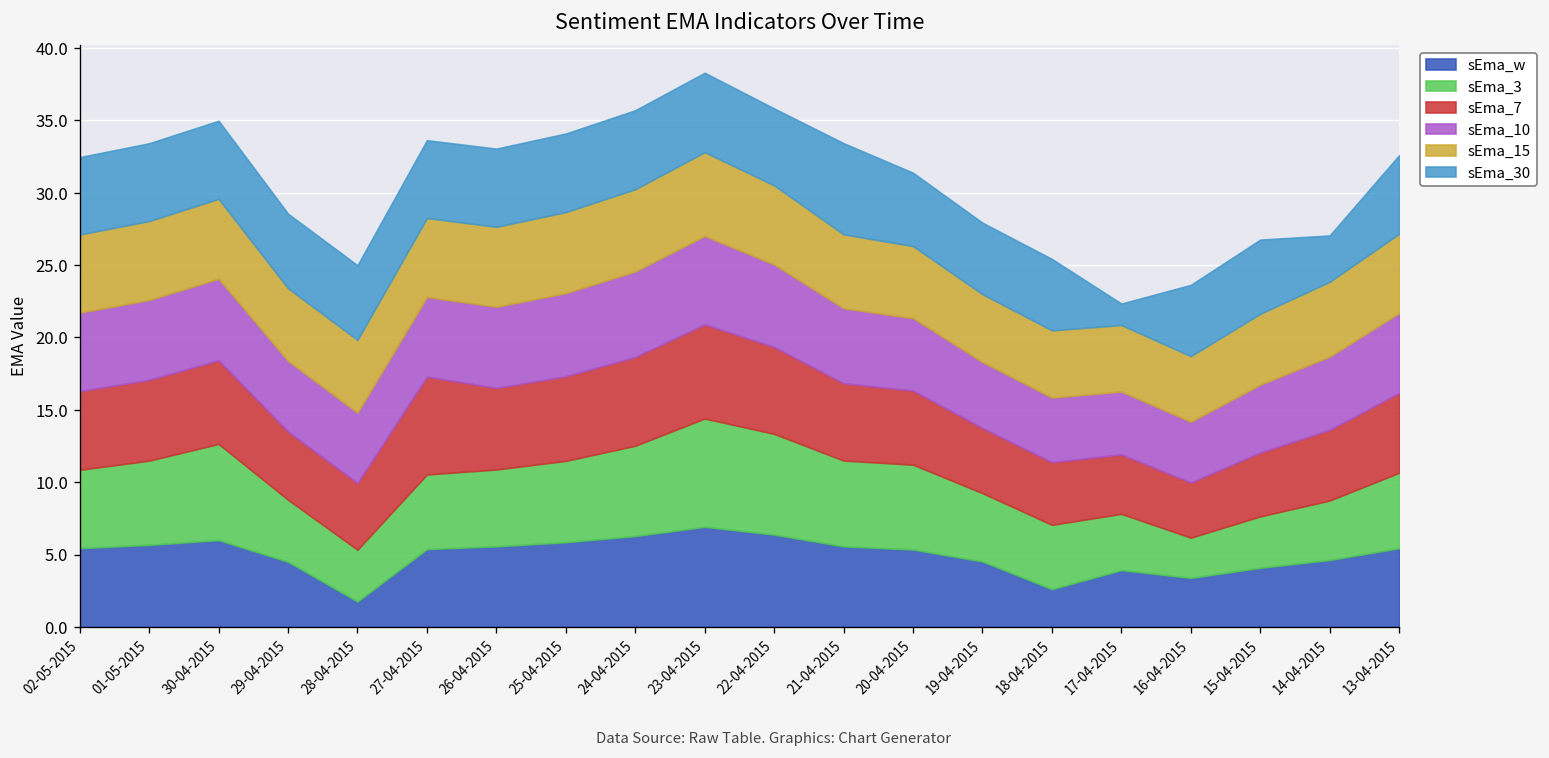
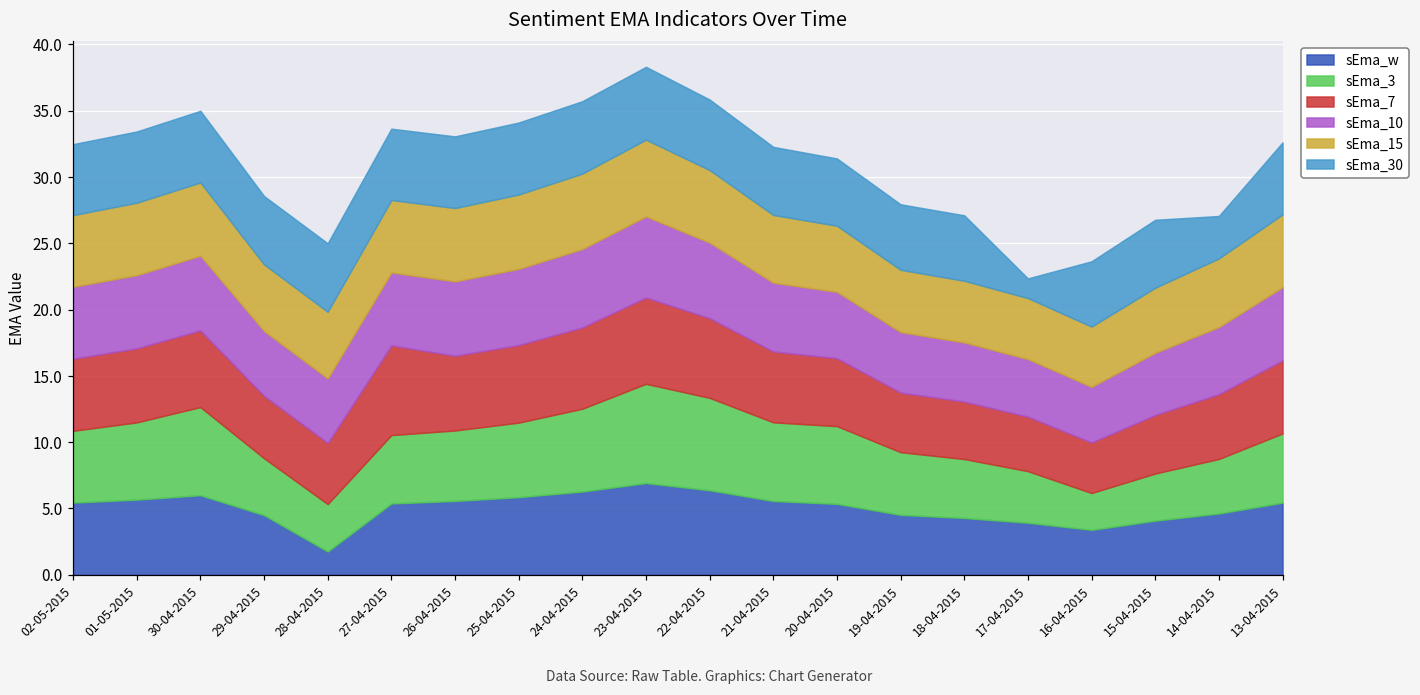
sEma_30, 21-04-2015: 6.3 -> 5.1
sEma_w, 18-04-2015: 2.6 -> 4.3
